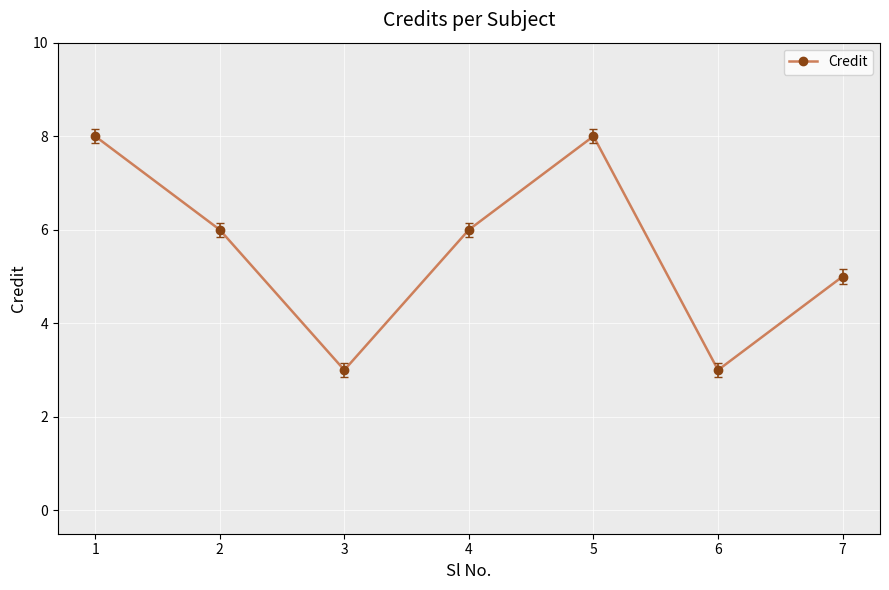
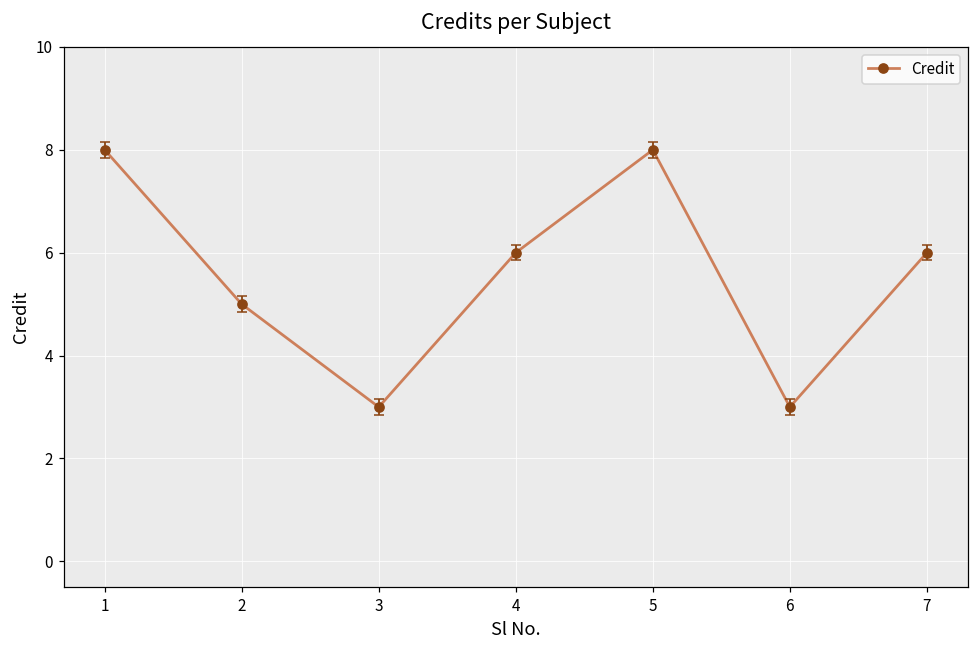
Credit, 2: 6 -> 5
Credit, 7: 5 -> 6
